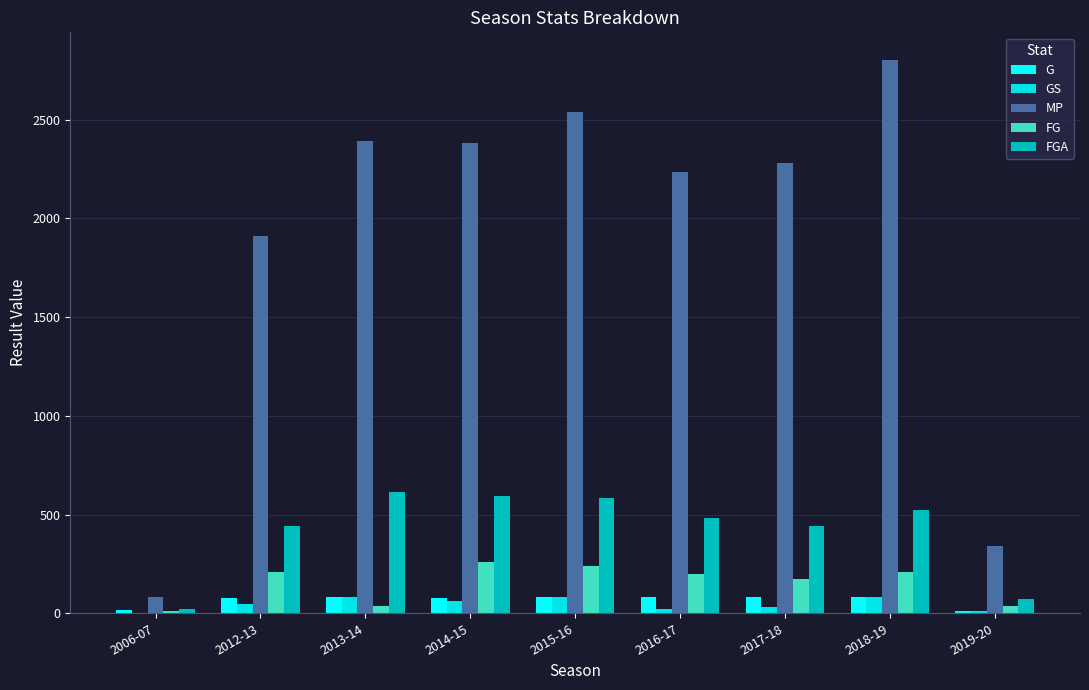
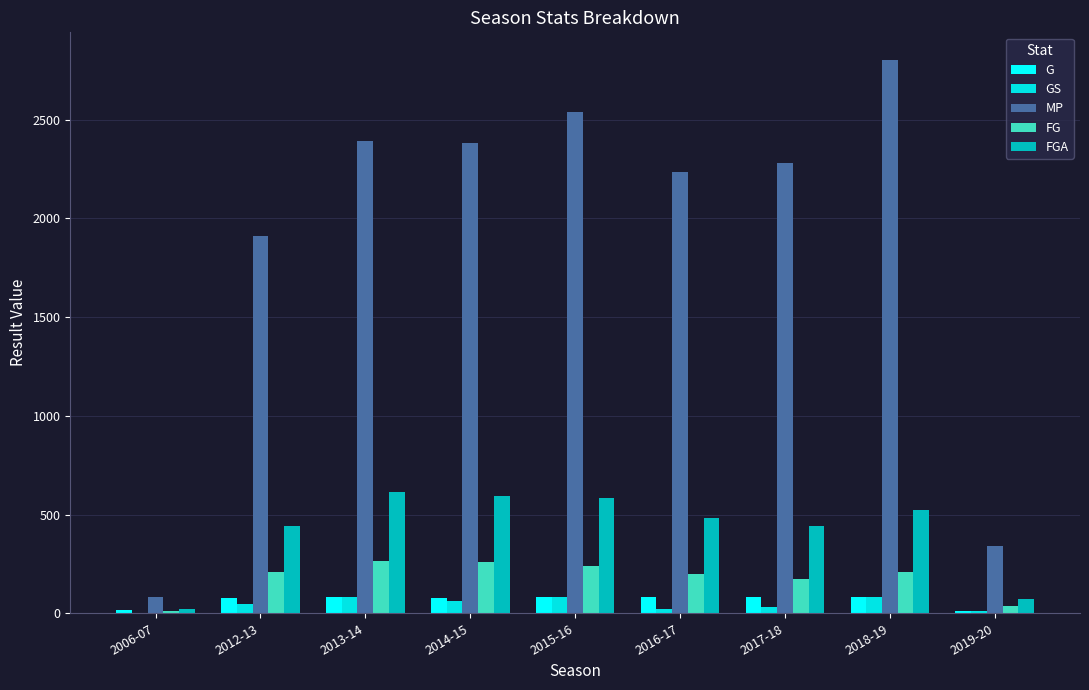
FG, 2013-14: 40 -> 270
